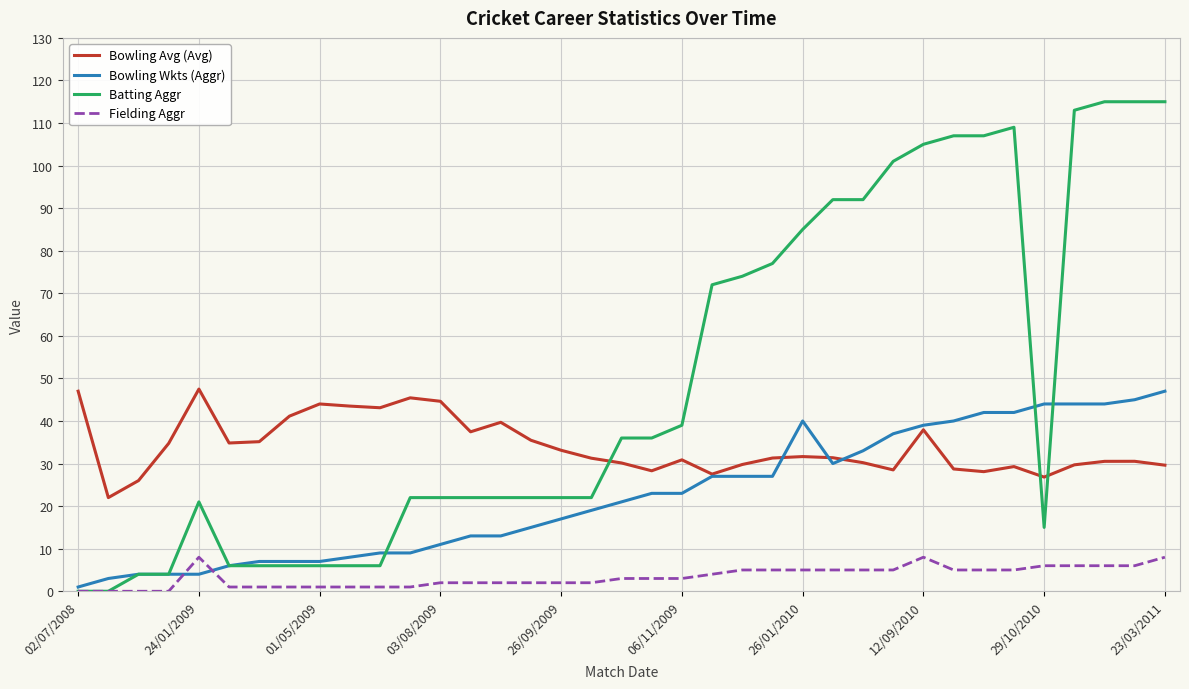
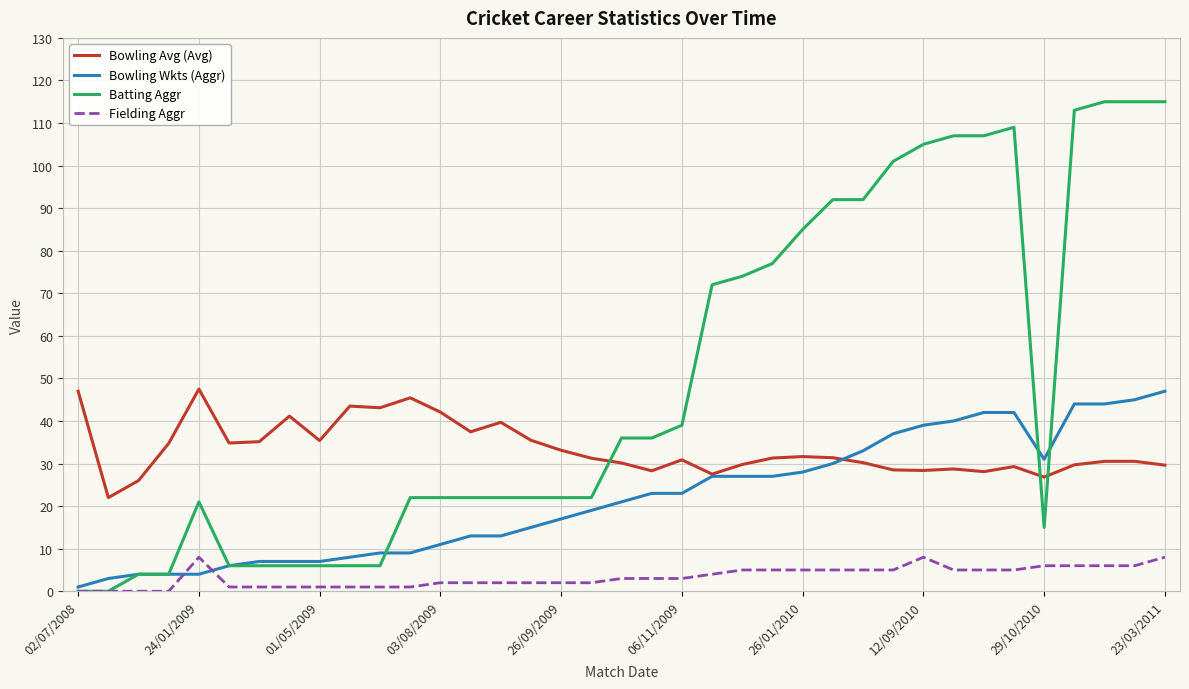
Bowling Avg (Avg), 01/05/2009: 44 -> 35
Bowling Avg (Avg), 03/08/2009: 45 -> 42
Bowling Wkts (Aggr), 26/01/2010: 40 -> 28
Bowling Avg (Avg), 12/09/2010: 38 -> 28
Bowling Wkts (Aggr), 29/10/2010: 44 -> 31
